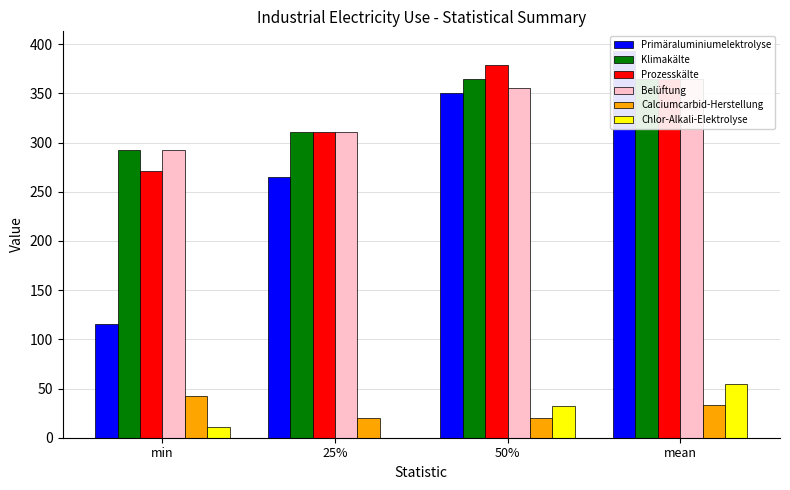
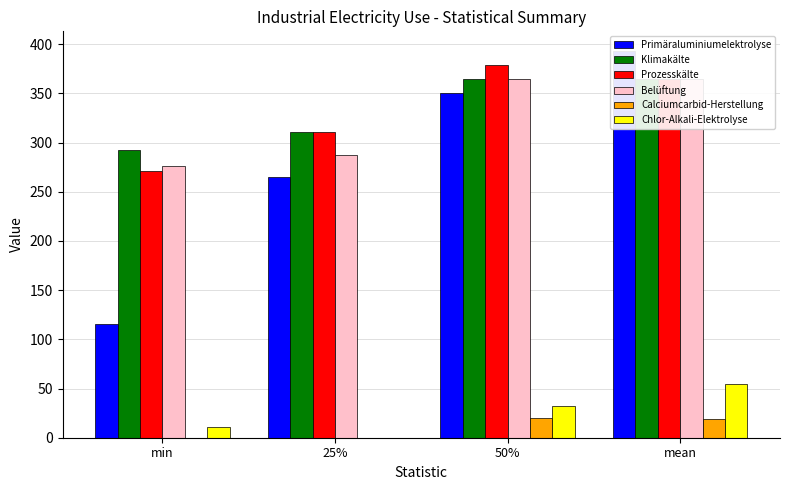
Belüftung, min: 290 -> 280
Calciumcarbid-Herstellung, min: 40 -> 0
Belüftung, 25%: 310 -> 290
Calciumcarbid-Herstellung, 25%: 20 -> 0
Belüftung, 50%: 360 -> 370
Calciumcarbid-Herstellung, mean: 30 -> 20
